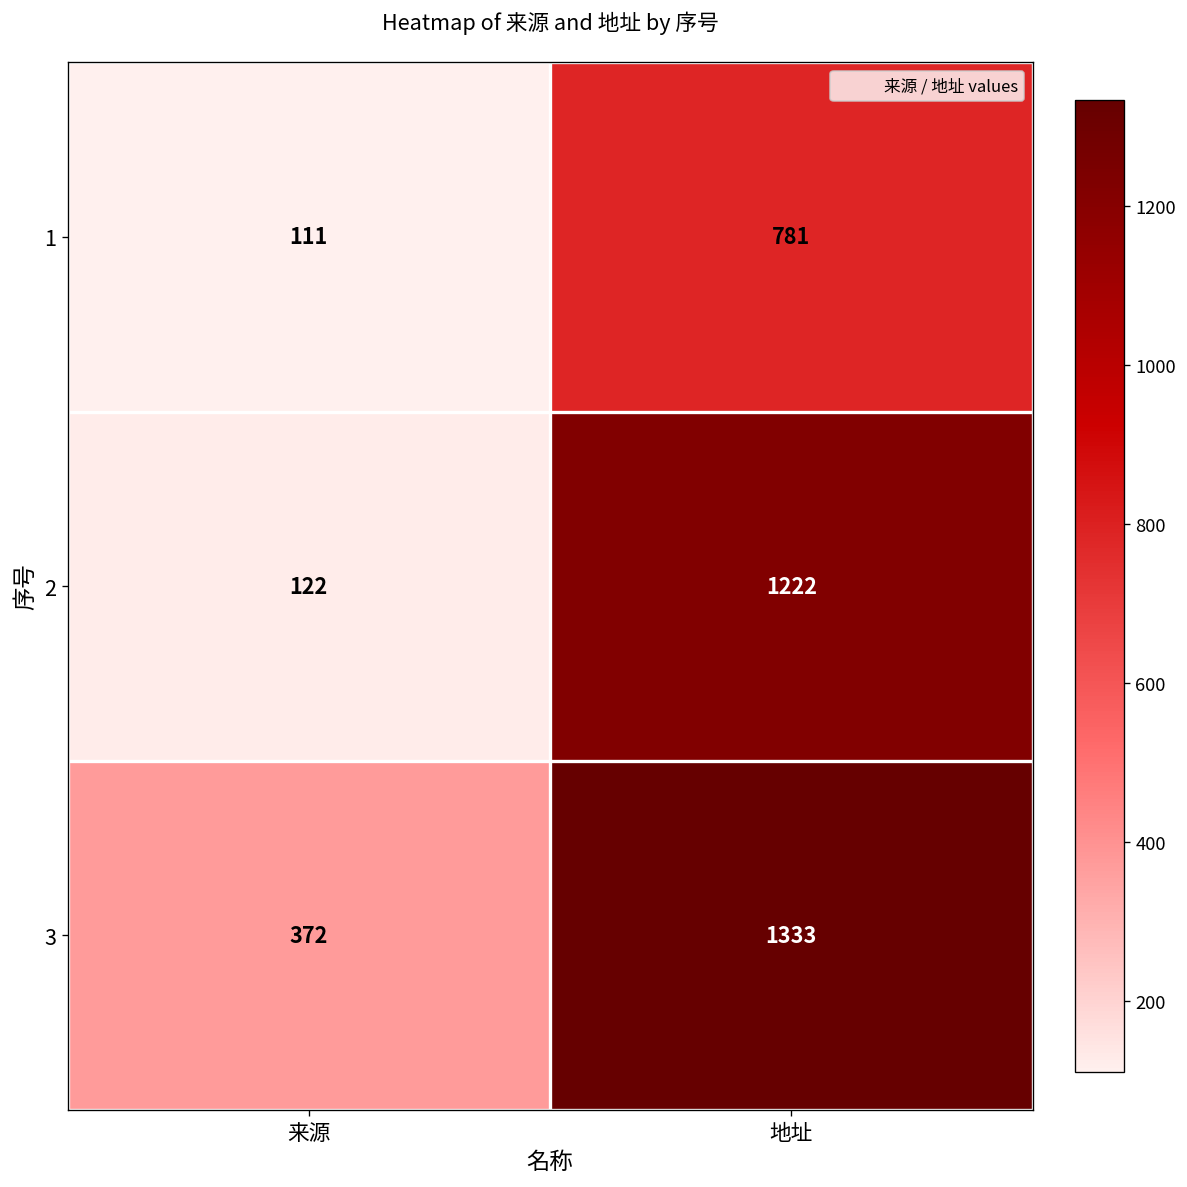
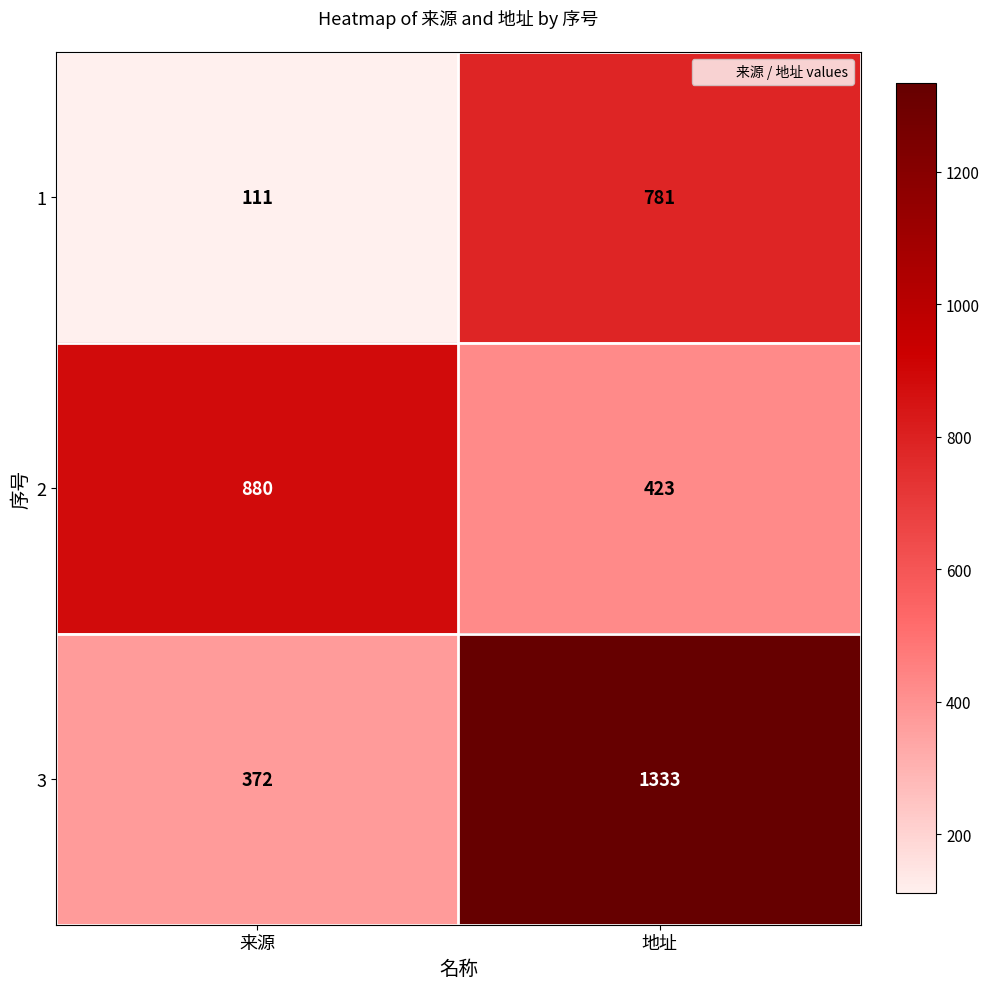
2, 来源: 122 -> 880
2, 地址: 1222 -> 423
